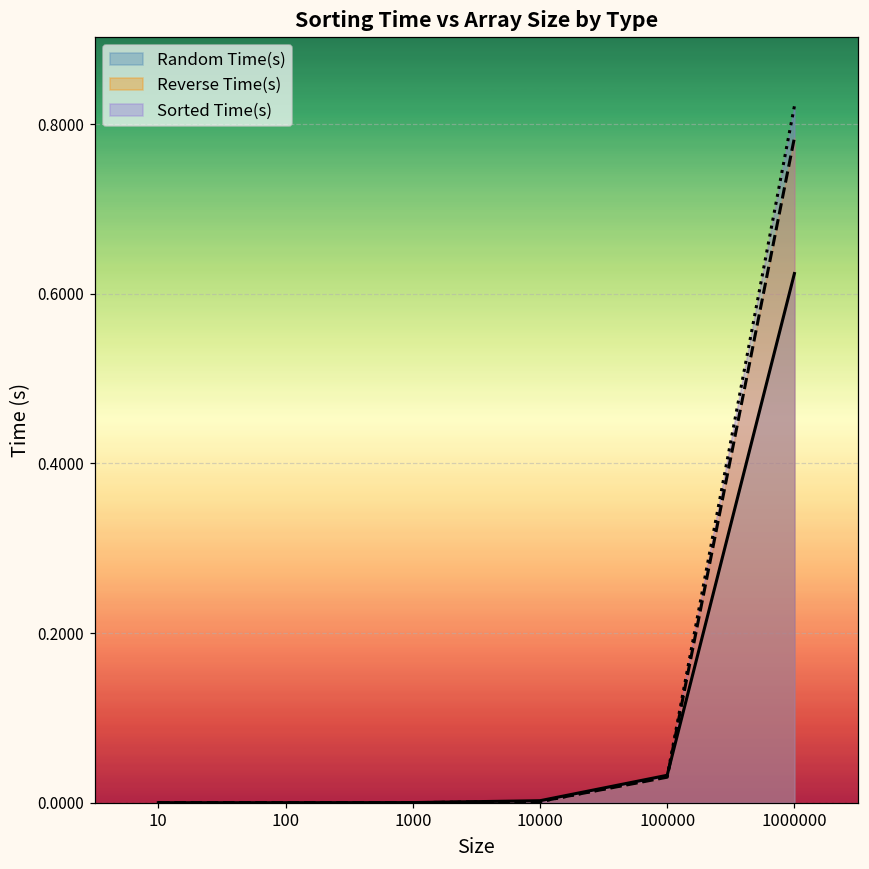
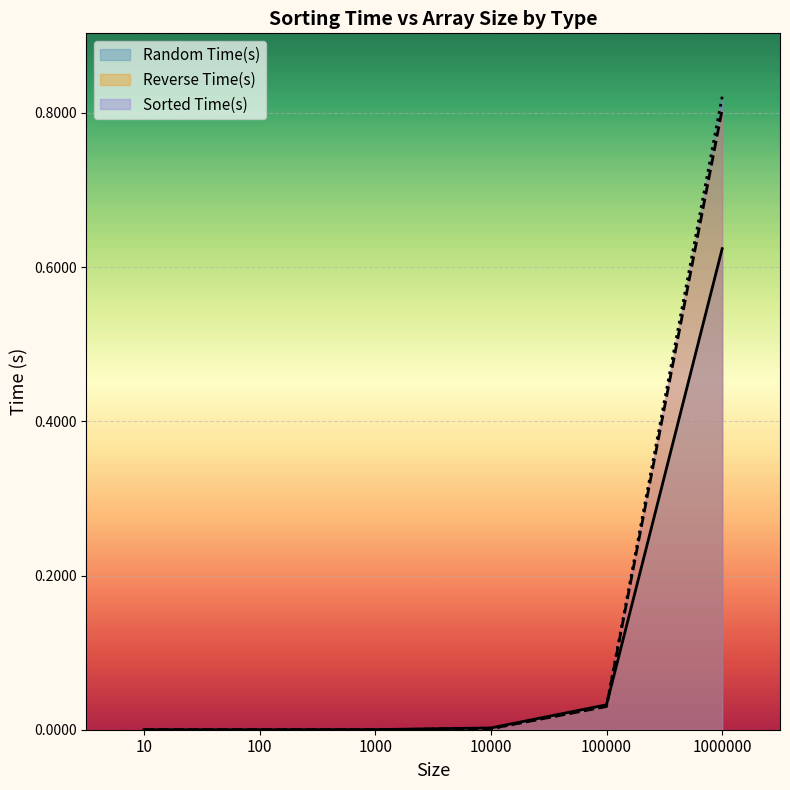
Reverse Time(s), 1000000: 0.78 -> 0.80
